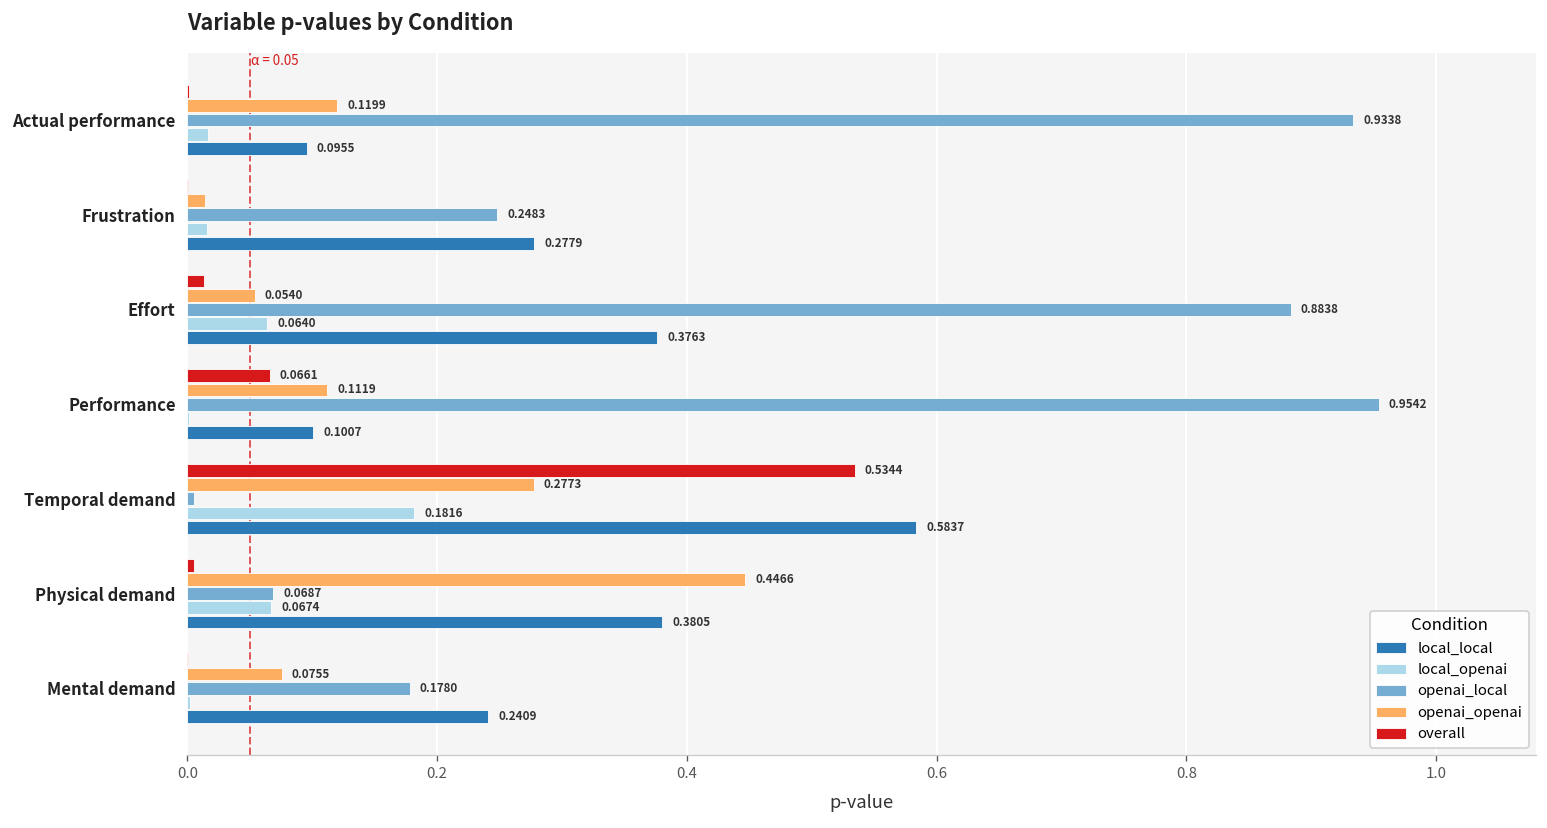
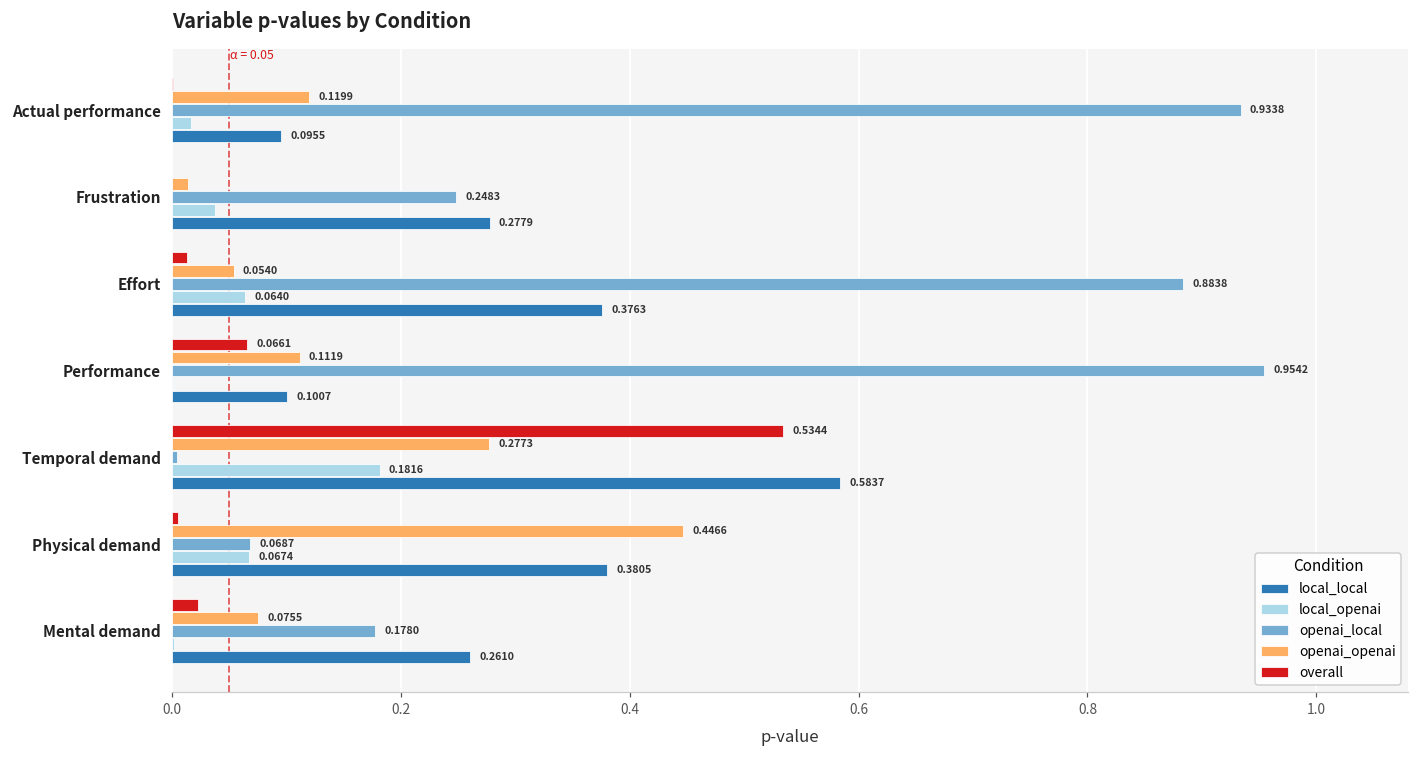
local_openai, Frustration: 0.016 -> 0.037
overall, Mental demand: 0.000 -> 0.023
local_local, Mental demand: 0.2409 -> 0.2610
